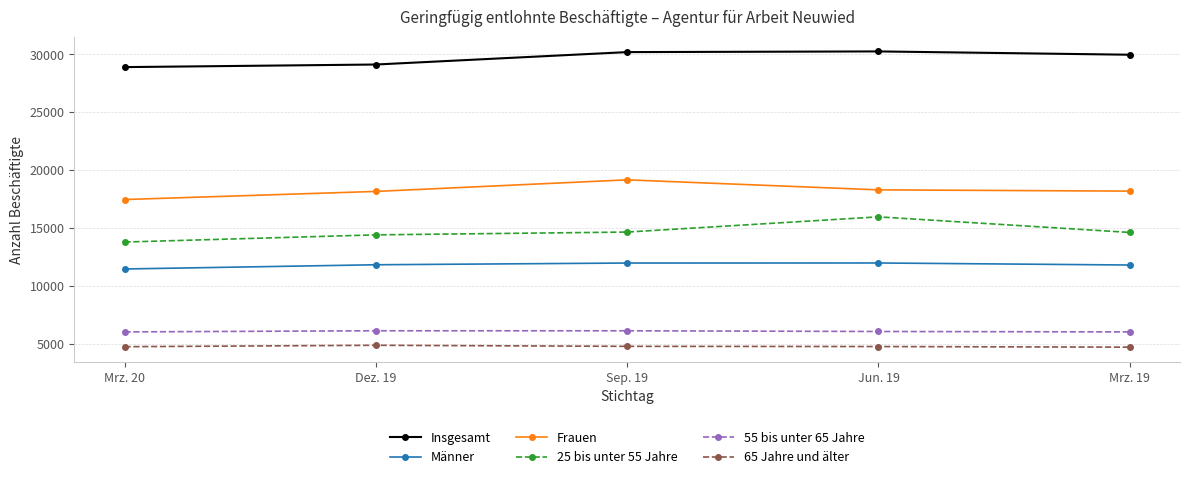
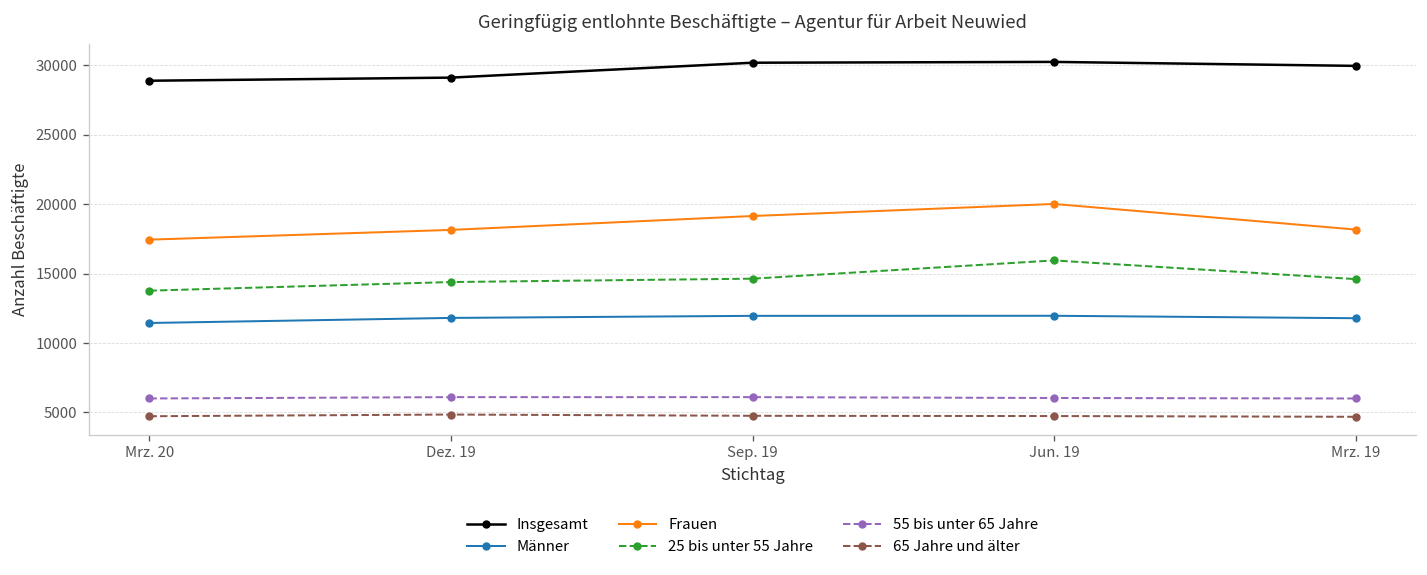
Frauen, Jun. 19: 18300 -> 20000
